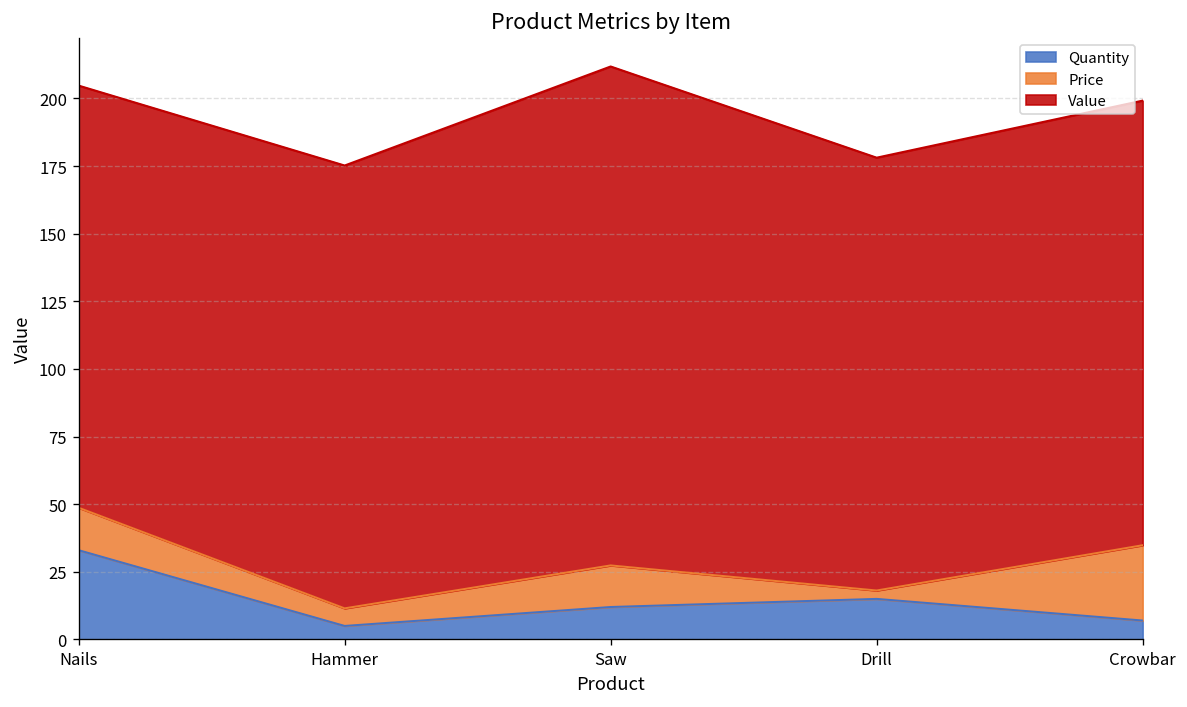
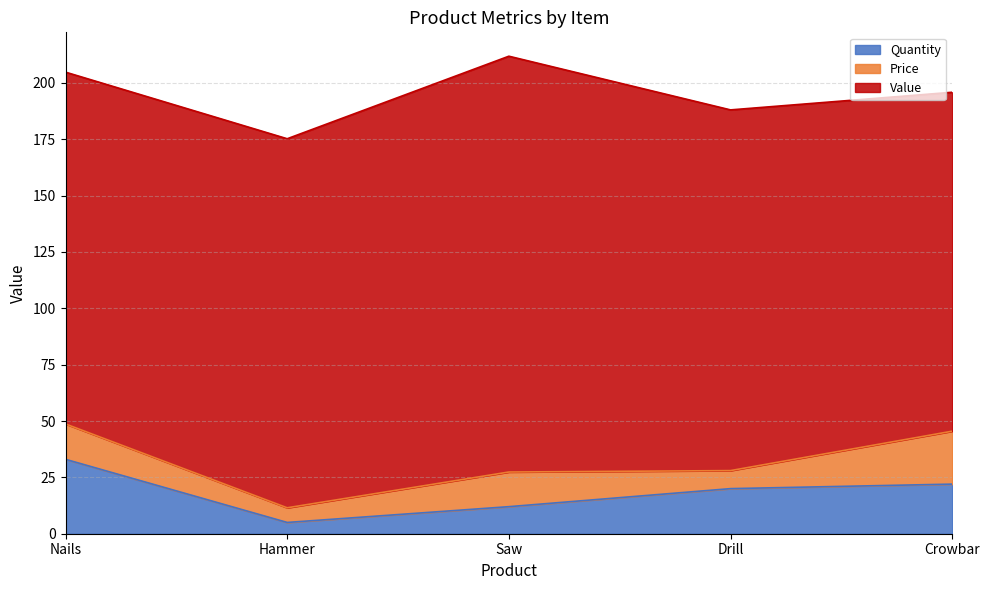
Quantity, Drill: 15 -> 20
Price, Drill: 3 -> 8
Quantity, Crowbar: 7 -> 22
Price, Crowbar: 28 -> 23
Value, Crowbar: 164 -> 150
